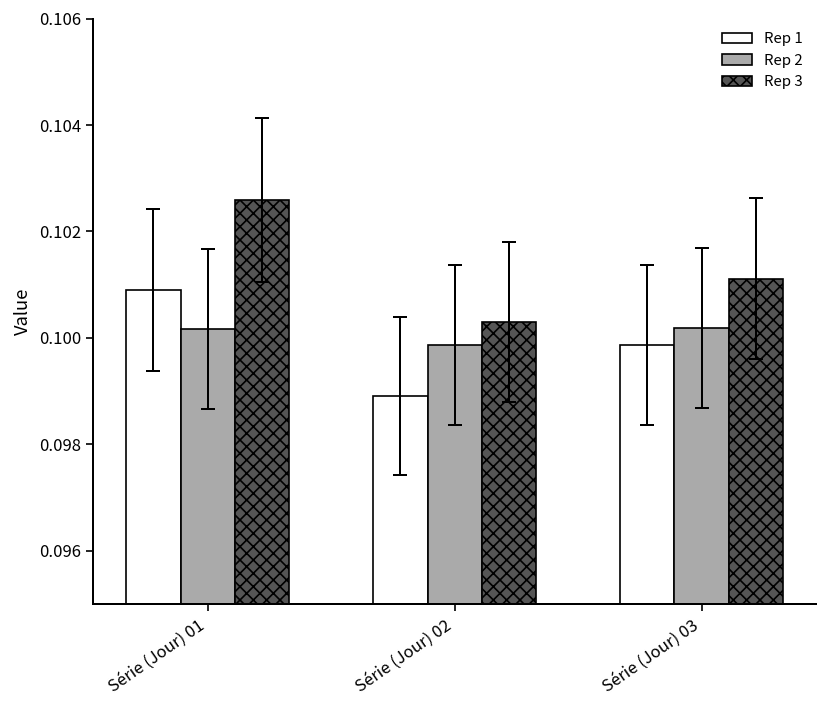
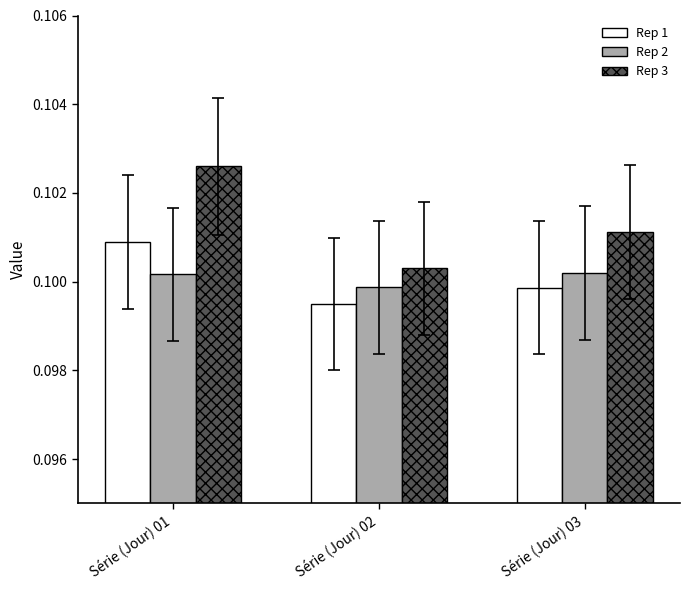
Rep 1, Série (Jour) 02: 0.0989 -> 0.0995
